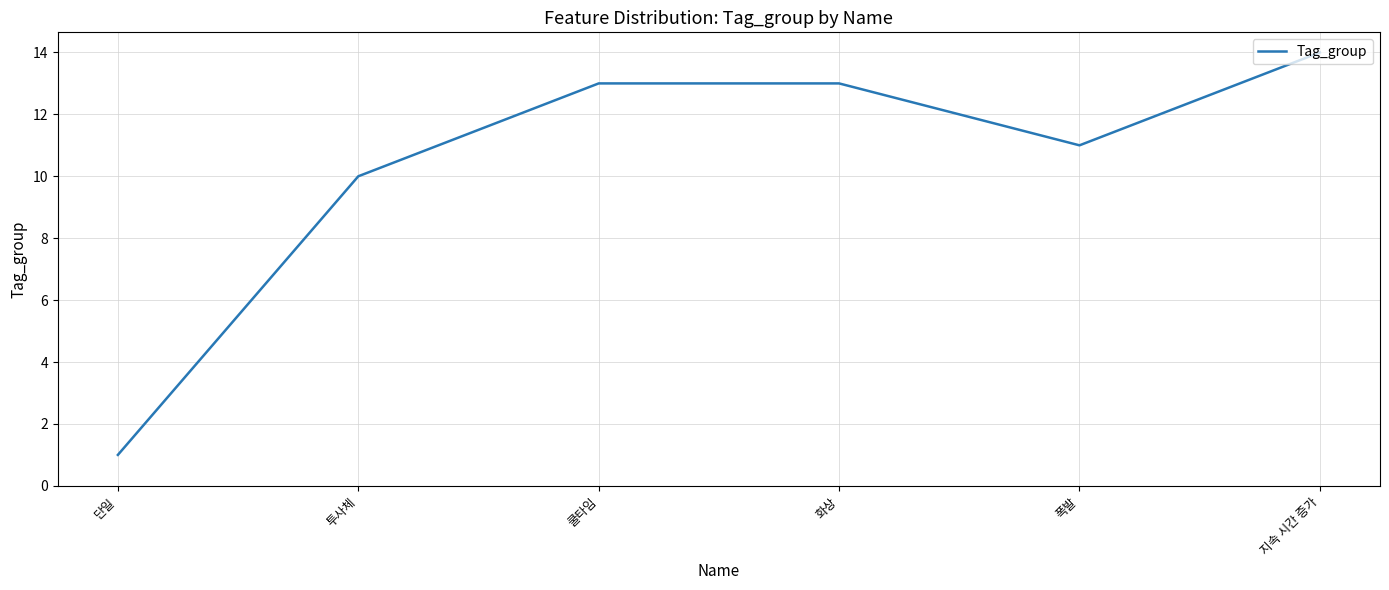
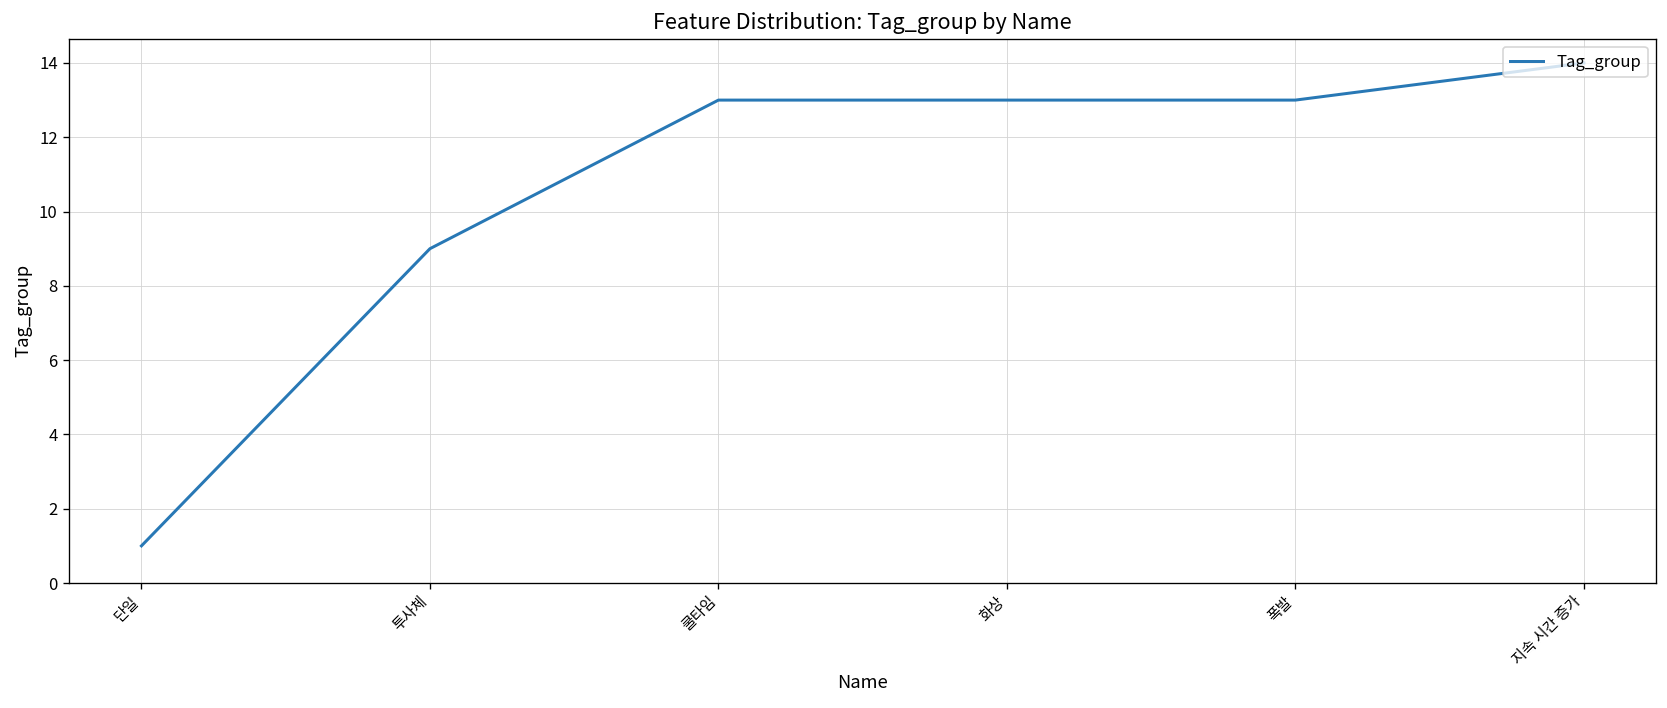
투사체: 10 -> 9
폭발: 11 -> 13
